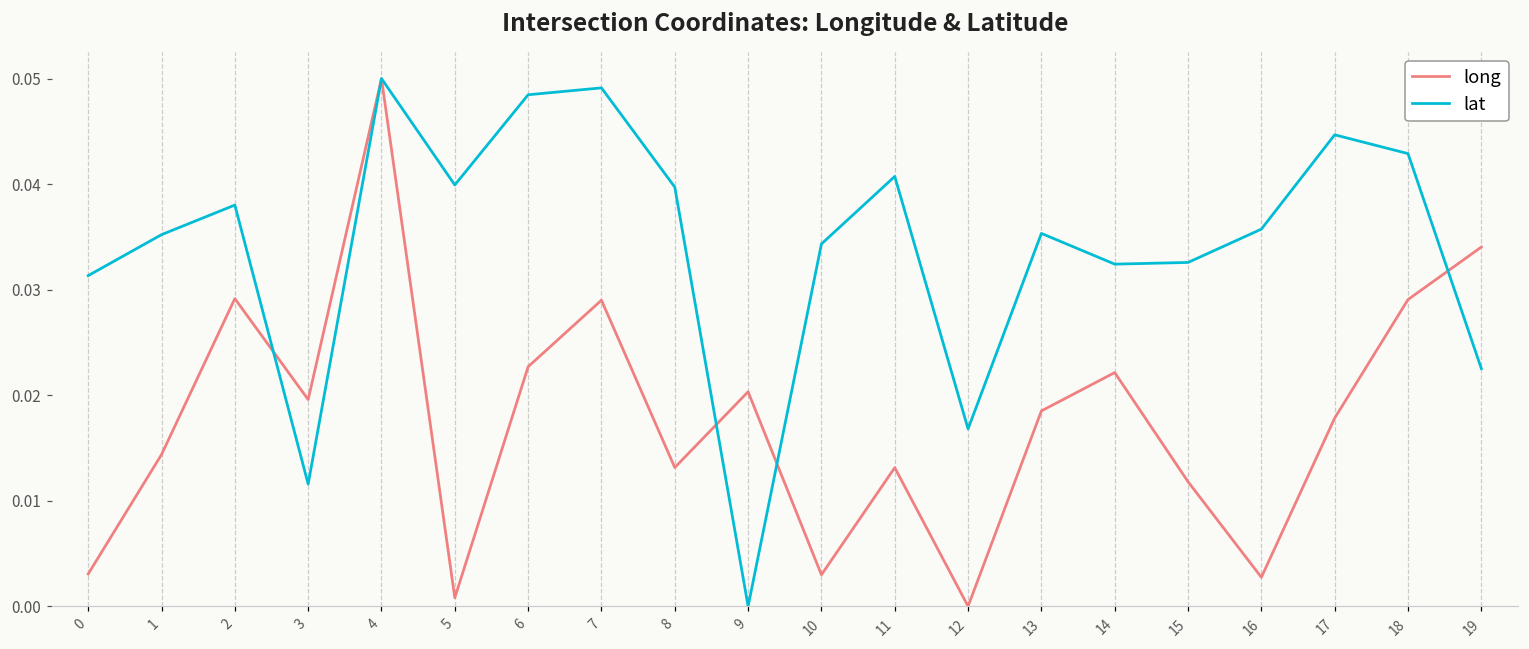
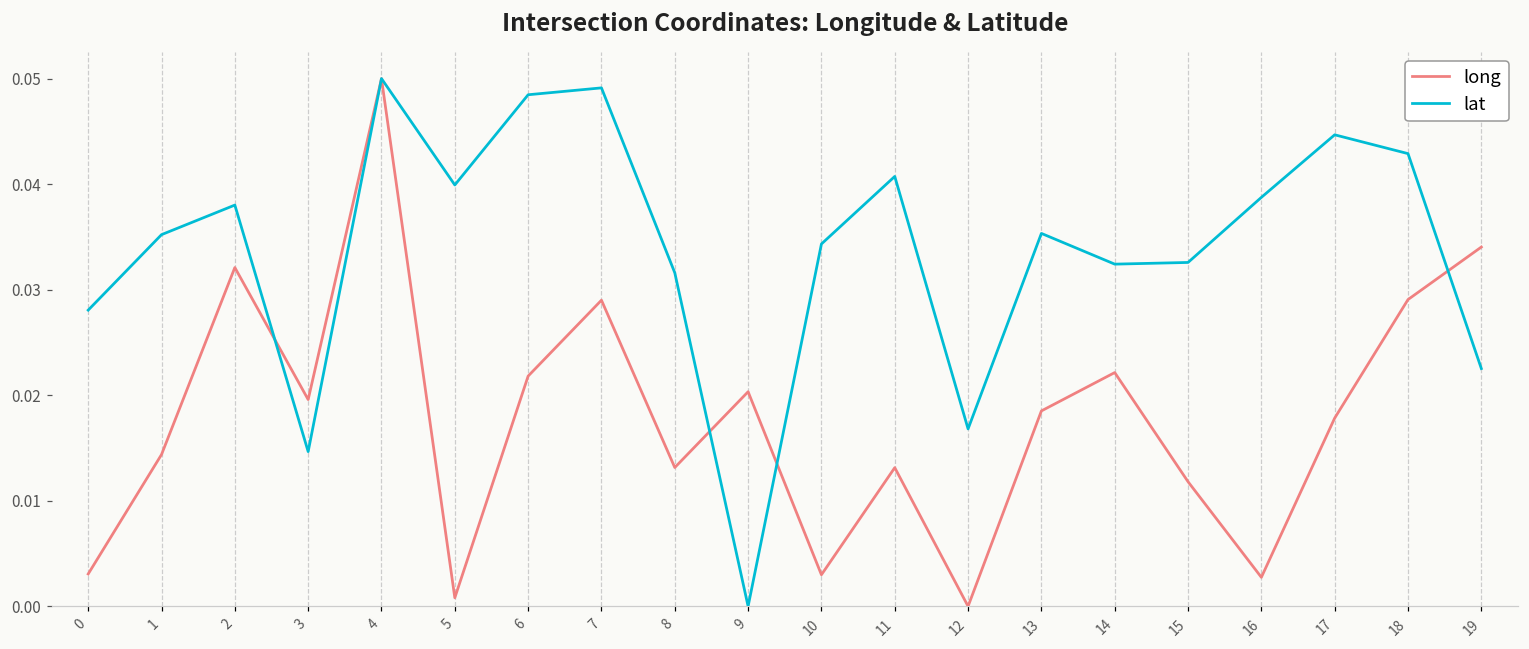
lat, 0: 0.031 -> 0.028
long, 2: 0.029 -> 0.032
lat, 3: 0.012 -> 0.015
long, 6: 0.023 -> 0.022
lat, 8: 0.040 -> 0.032
lat, 16: 0.036 -> 0.039
